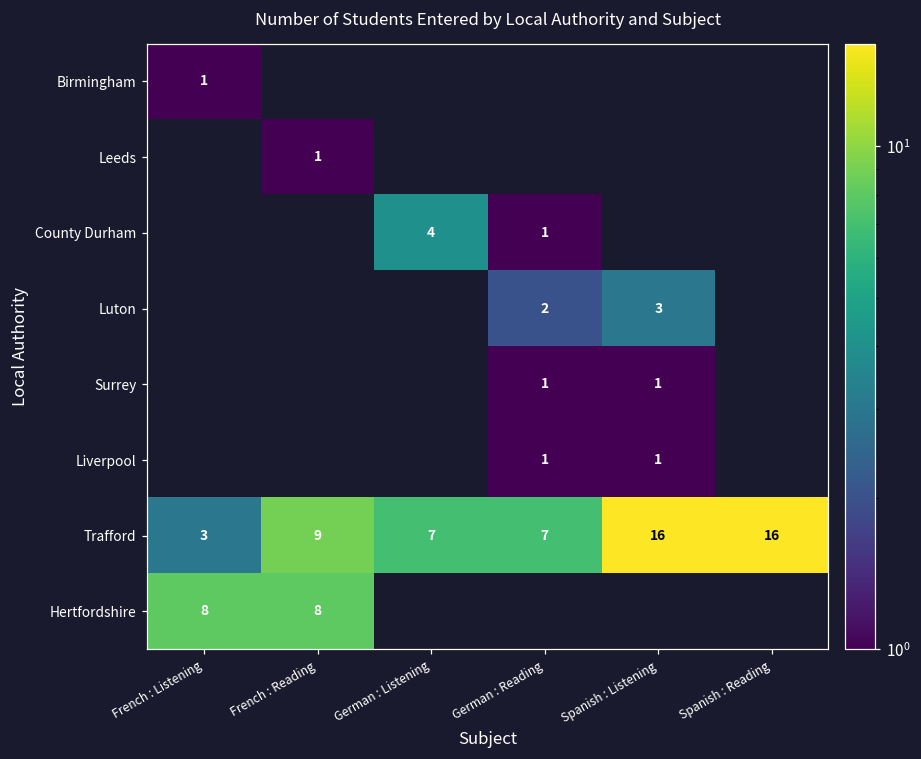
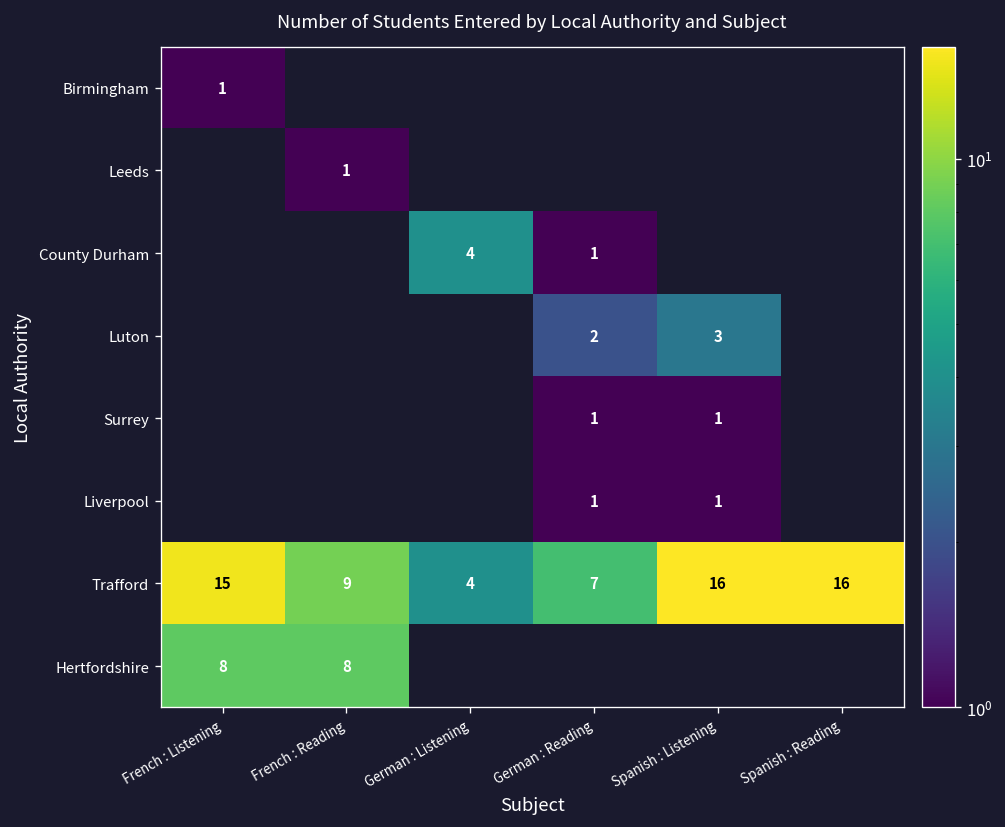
Trafford, French : Listening: 3 -> 15
Trafford, German : Listening: 7 -> 4
